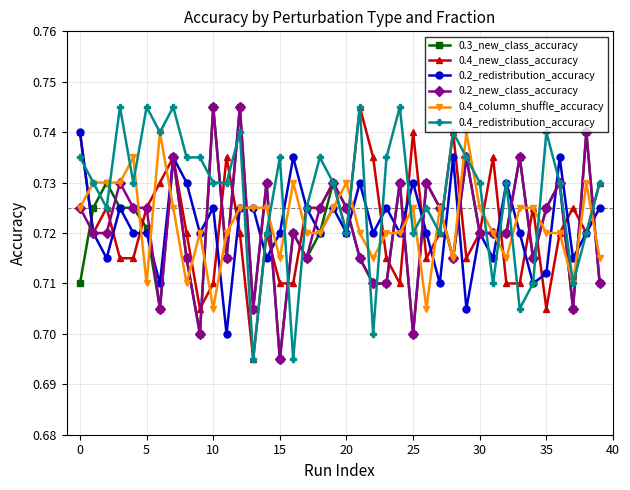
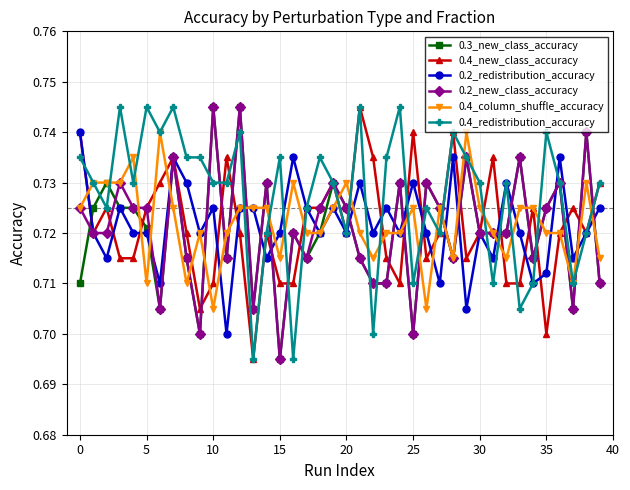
0.4_redistribution_accuracy, 25: 0.72 -> 0.71
0.4_new_class_accuracy, 35: 0.705 -> 0.700
